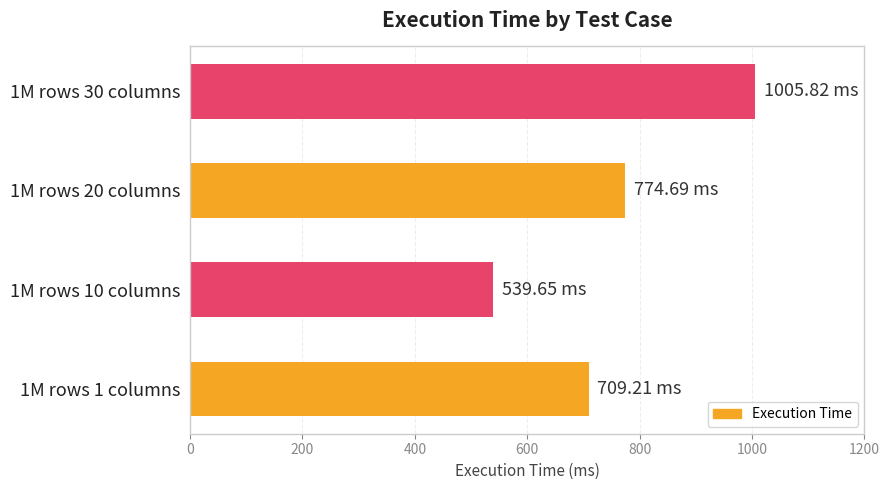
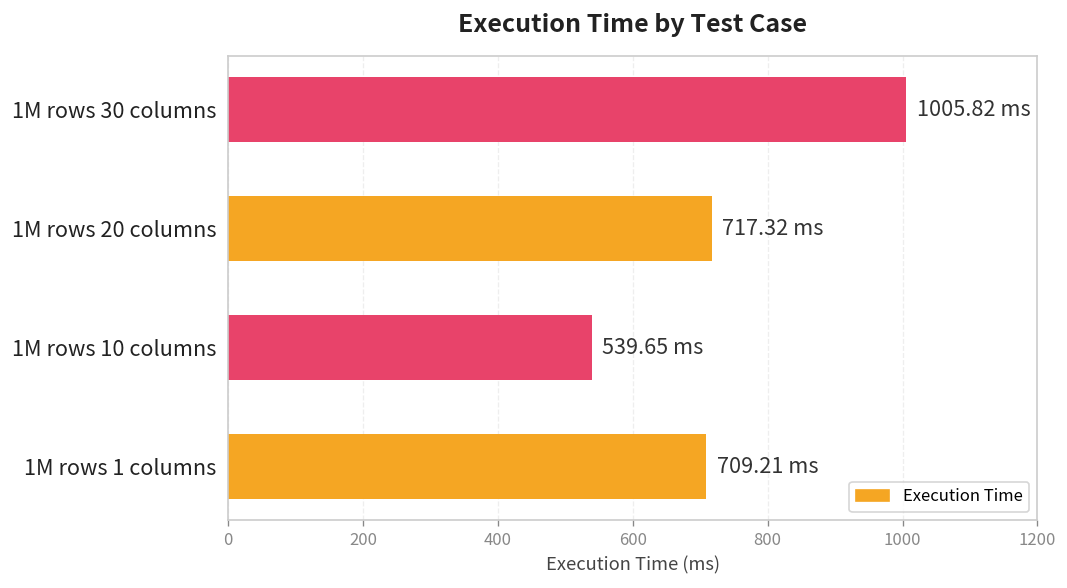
1M rows 20 columns: 774.69 -> 717.32
